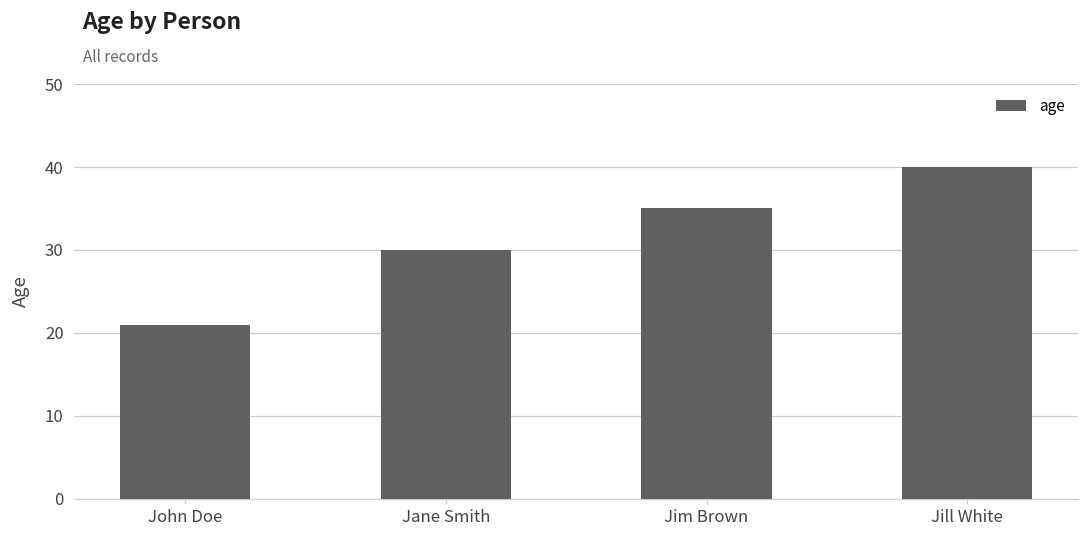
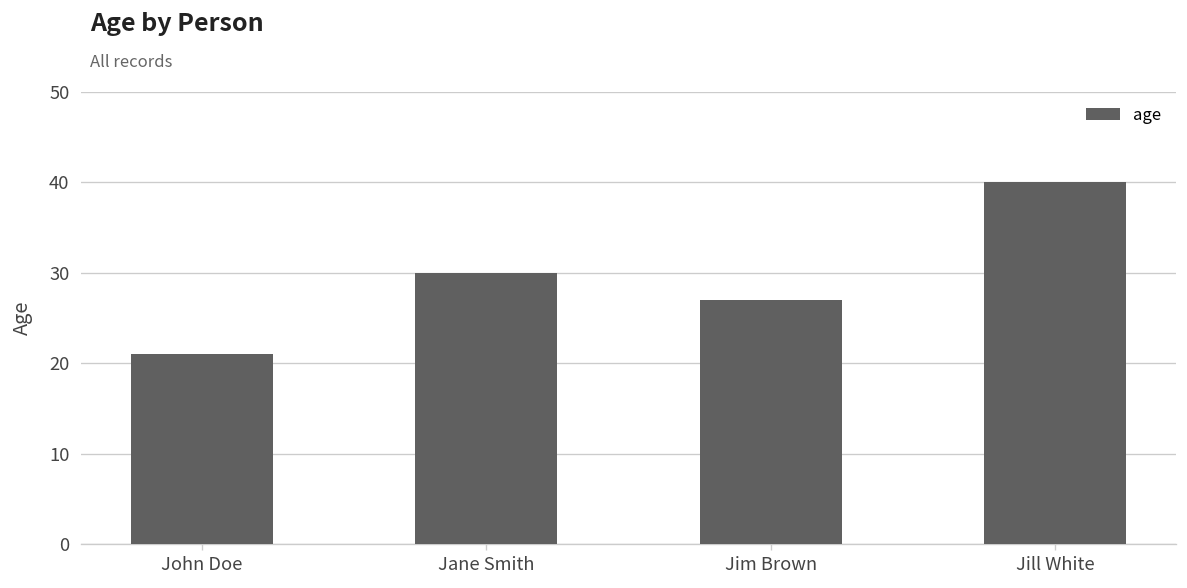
Jim Brown: 35 -> 27
